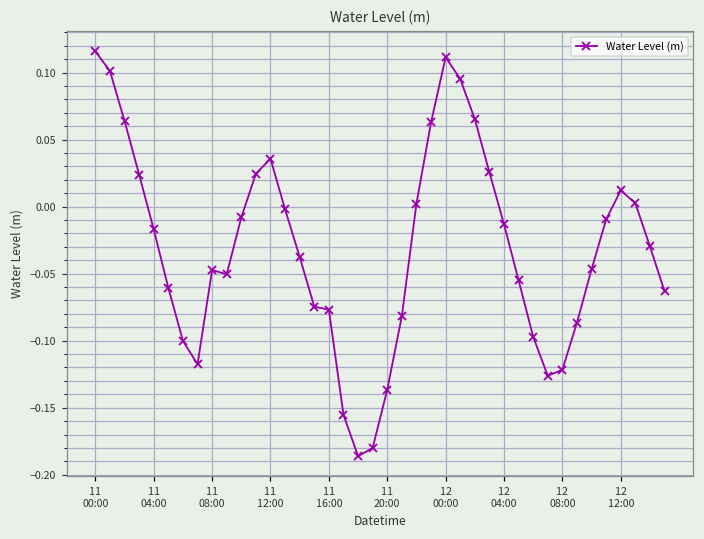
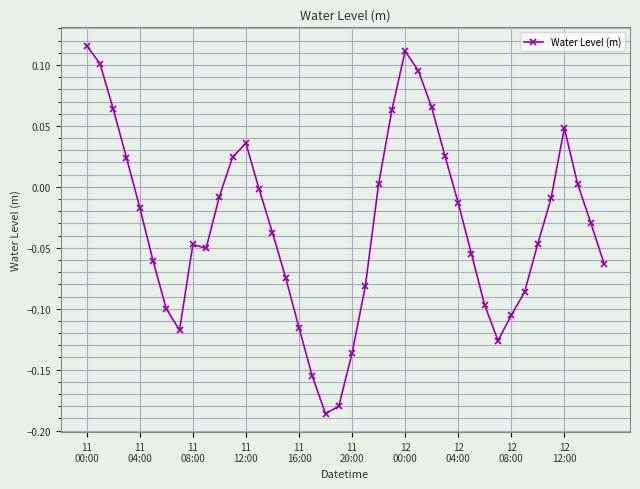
11 16:00: -0.077 -> -0.116
12 08:00: -0.122 -> -0.105
12 12:00: 0.012 -> 0.048
